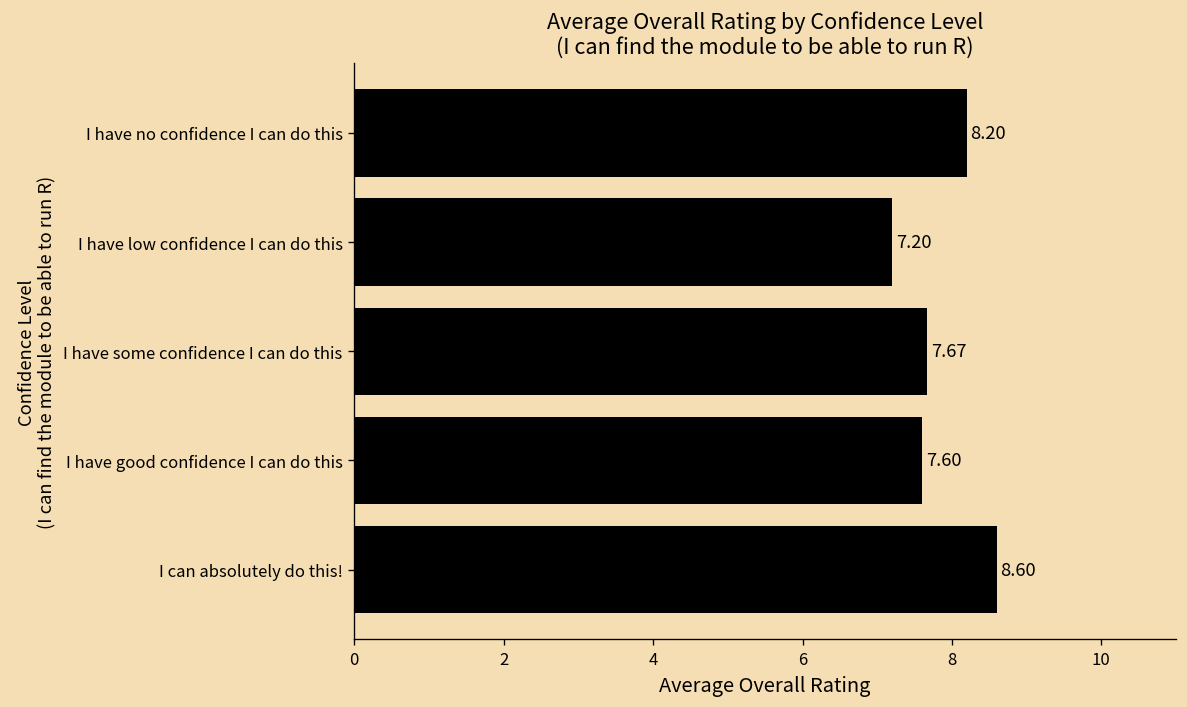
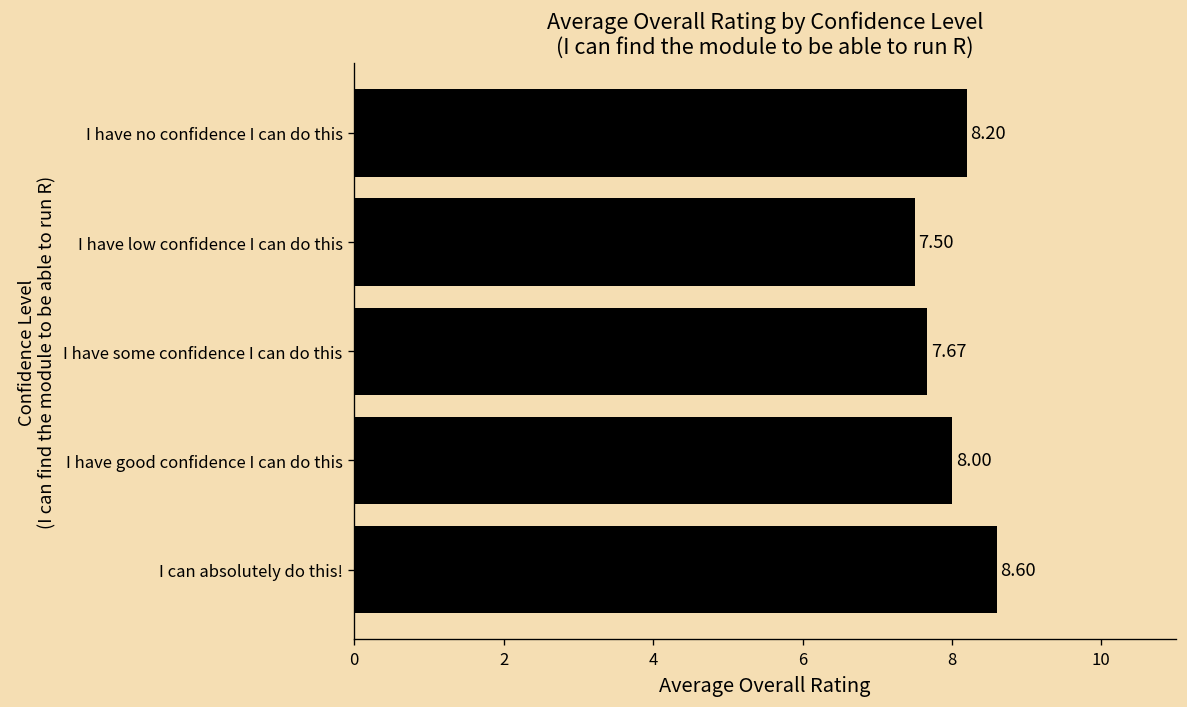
I have low confidence I can do this: 7.20 -> 7.50
I have good confidence I can do this: 7.60 -> 8.00
